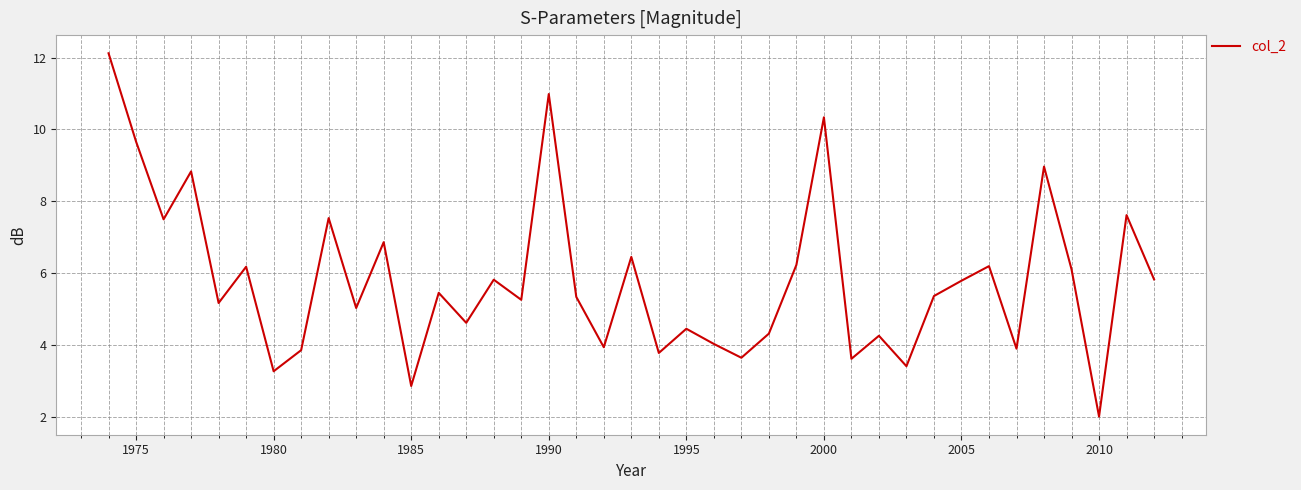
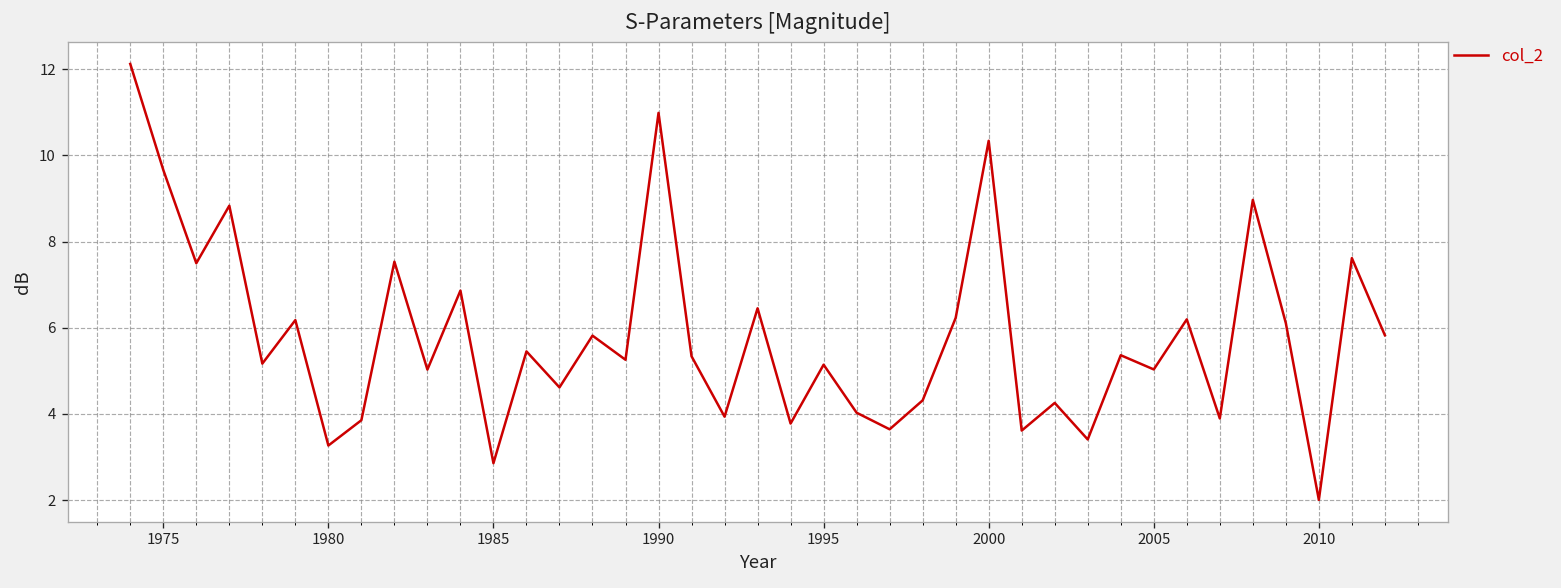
1995: 4.5 -> 5.1
2005: 5.8 -> 5.0
